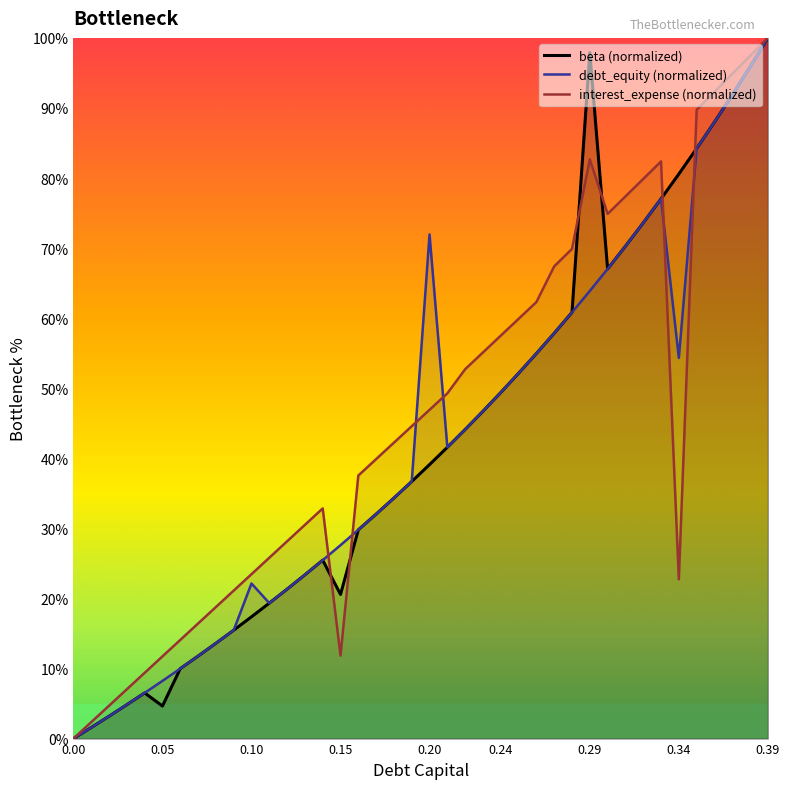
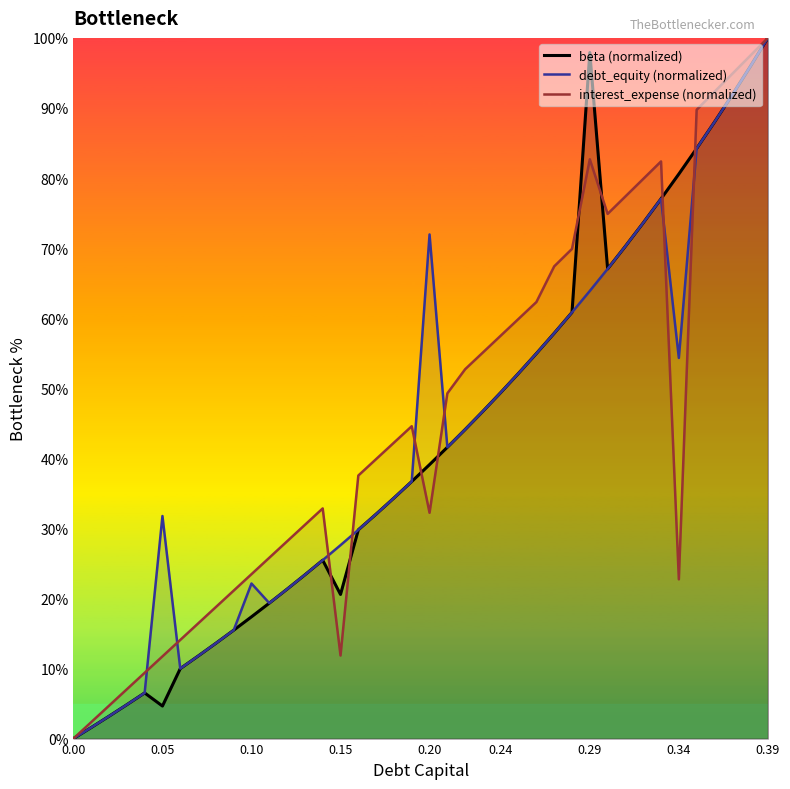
debt_equity (normalized), 0.05: 8% -> 32%
interest_expense (normalized), 0.20: 47% -> 32%
